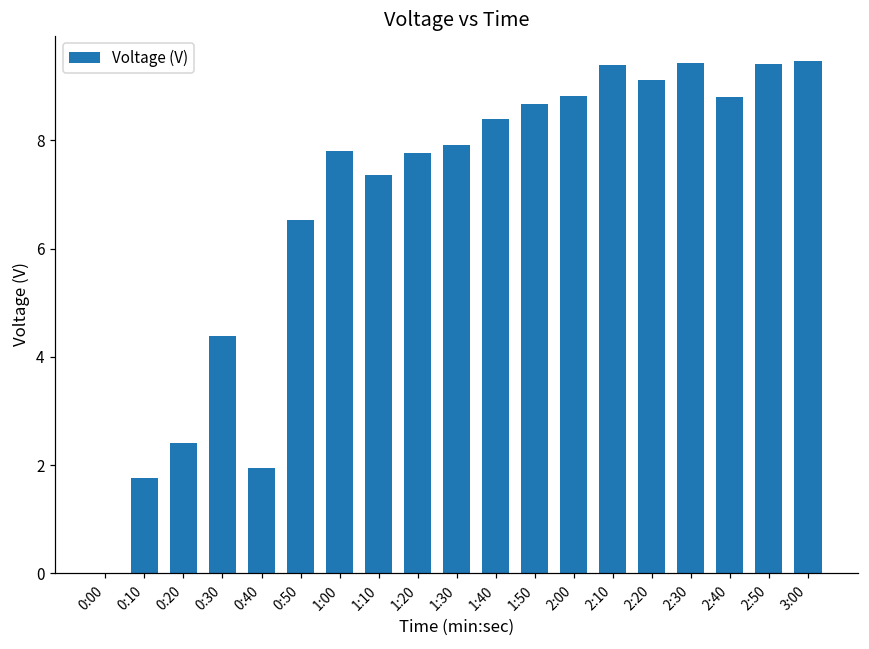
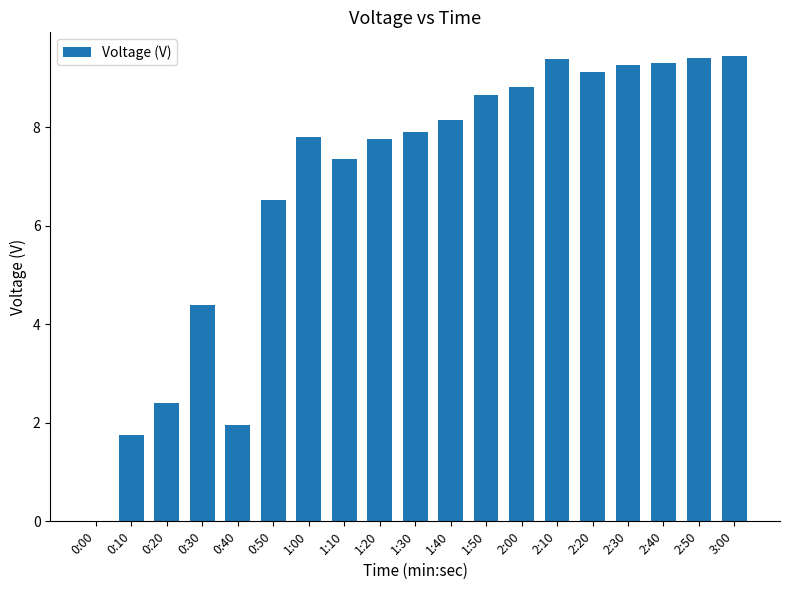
1:40: 8.4 -> 8.2
2:30: 9.4 -> 9.3
2:40: 8.8 -> 9.3
